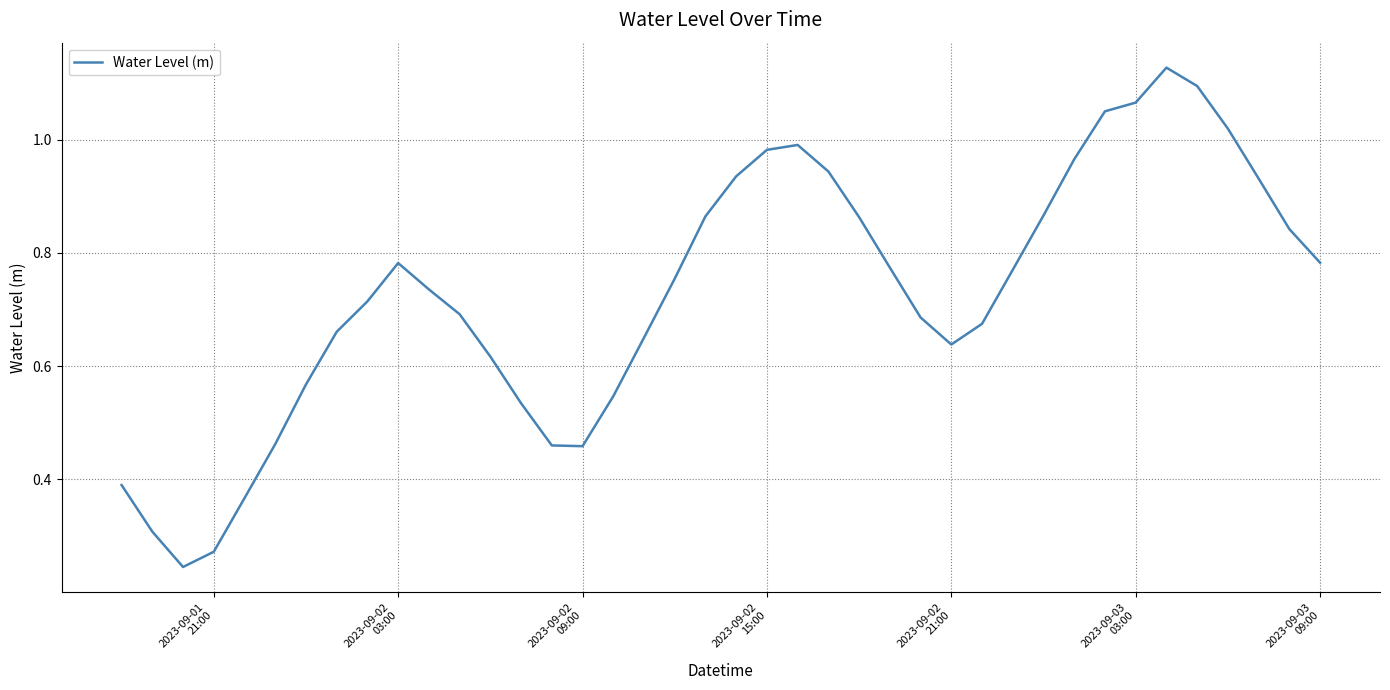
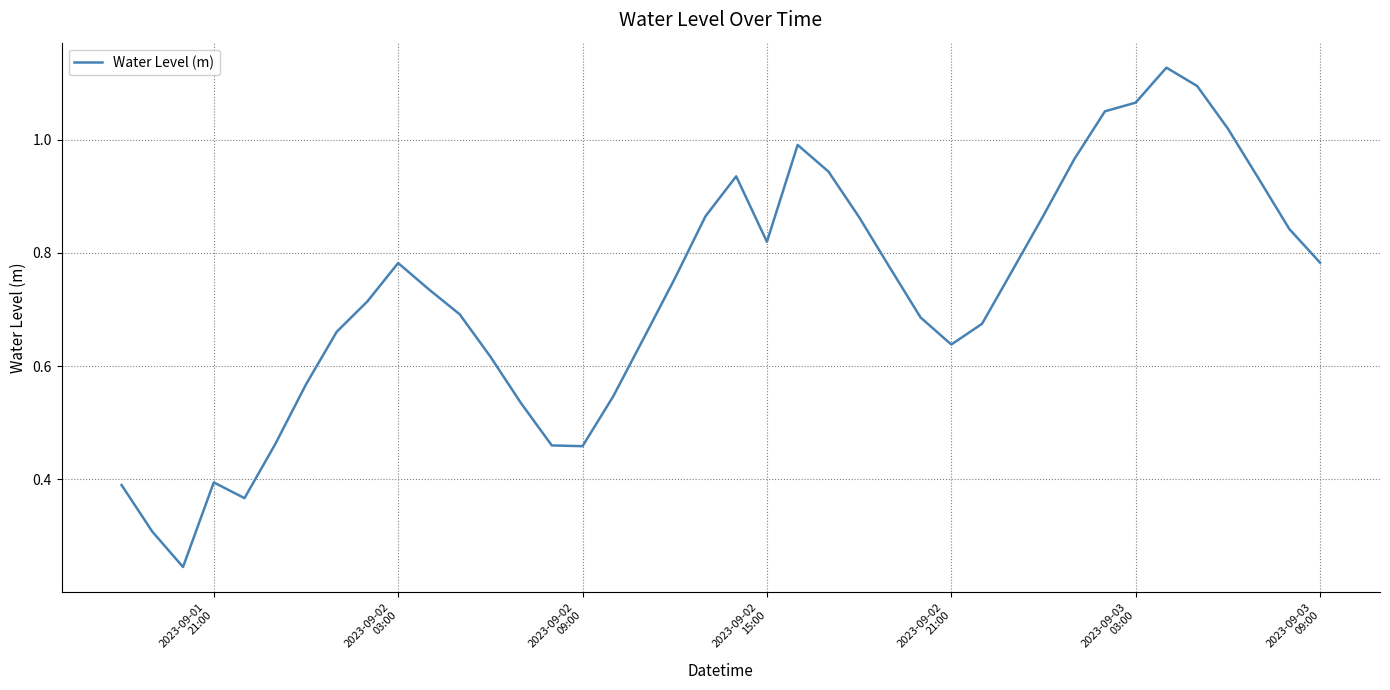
2023-09-01 21:00: 0.27 -> 0.39
2023-09-02 15:00: 0.98 -> 0.82
